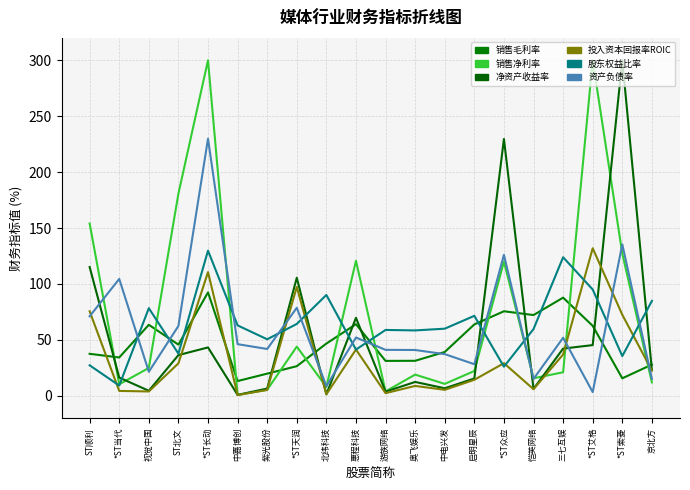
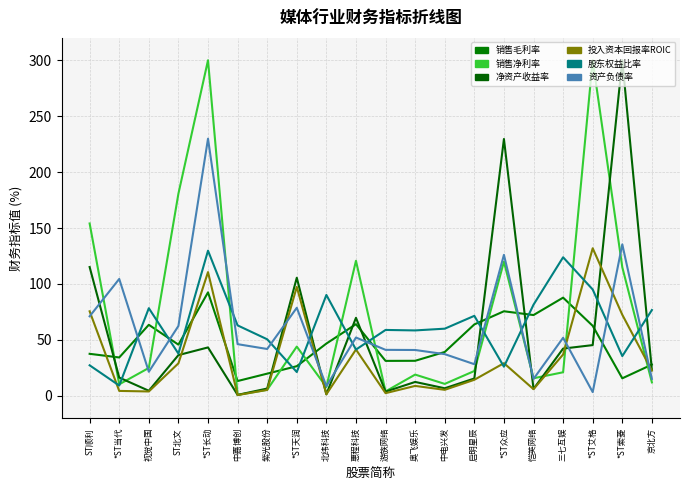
股东权益比率, *ST天润: 64 -> 21
股东权益比率, 恺英网络: 60 -> 82
销售净利率, *ST索菱: 127 -> 115
股东权益比率, 京北方: 85 -> 77
